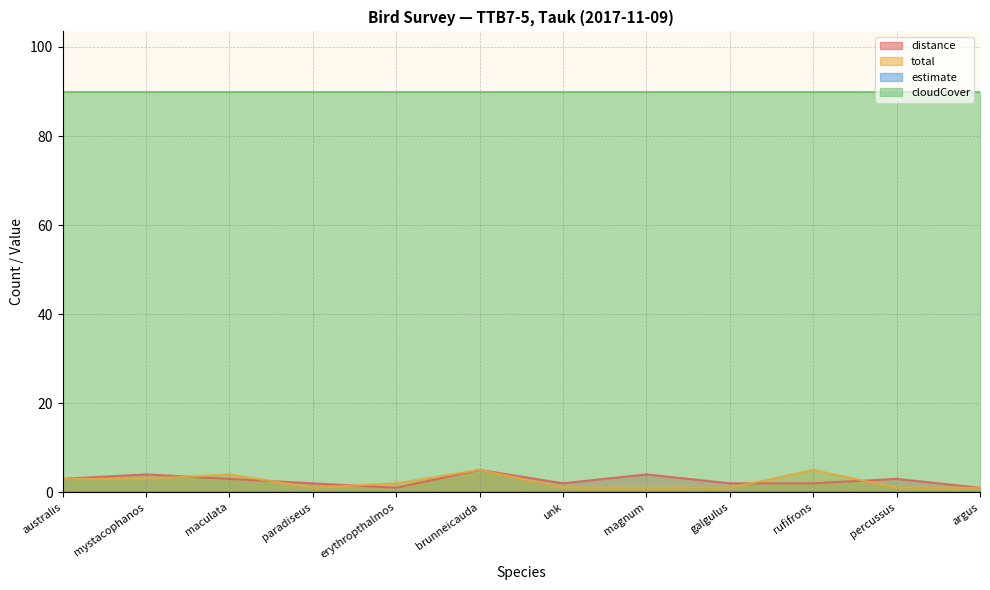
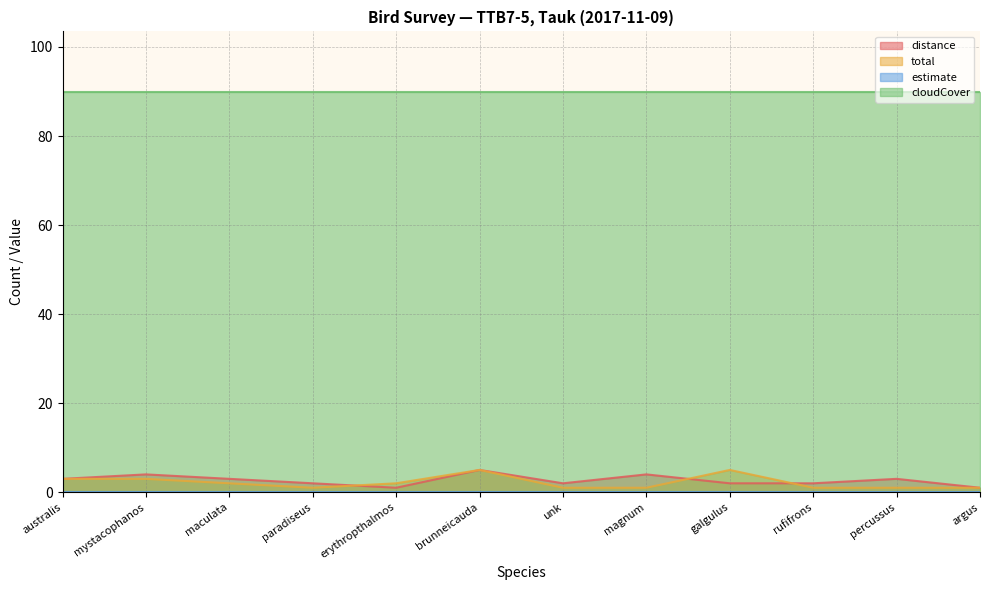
total, maculata: 4 -> 2
total, galgulus: 1 -> 5
total, rufifrons: 5 -> 1
